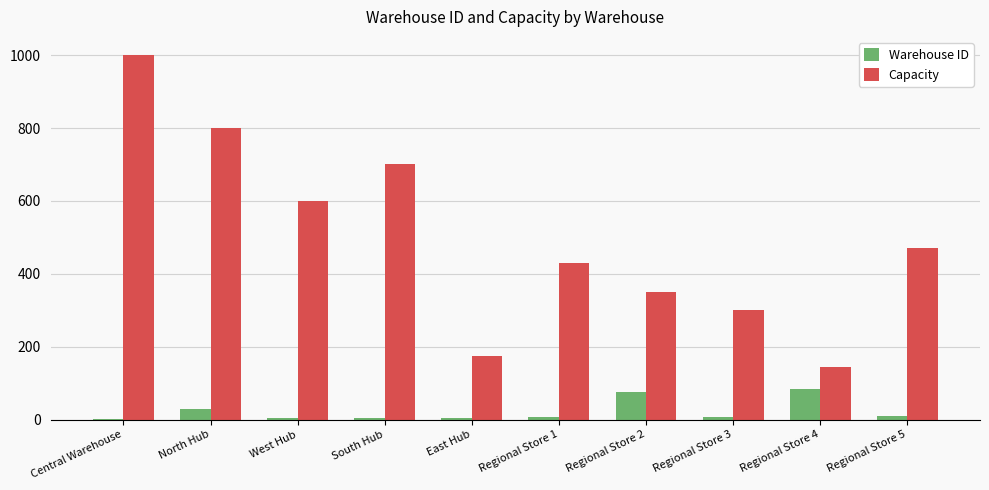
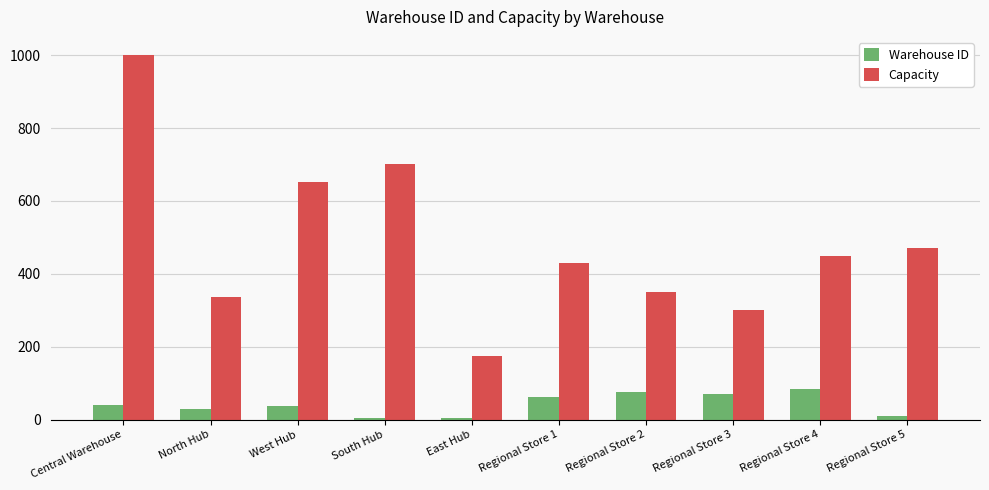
Warehouse ID, Central Warehouse: 0 -> 40
Capacity, North Hub: 800 -> 340
Warehouse ID, West Hub: 0 -> 40
Capacity, West Hub: 600 -> 650
Warehouse ID, Regional Store 1: 10 -> 60
Warehouse ID, Regional Store 3: 10 -> 70
Capacity, Regional Store 4: 140 -> 450
